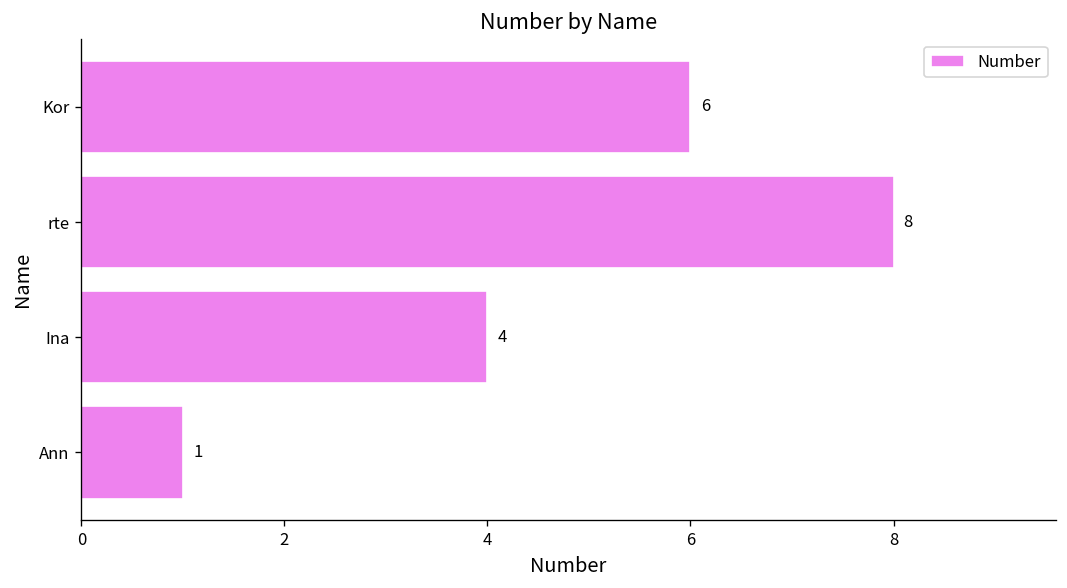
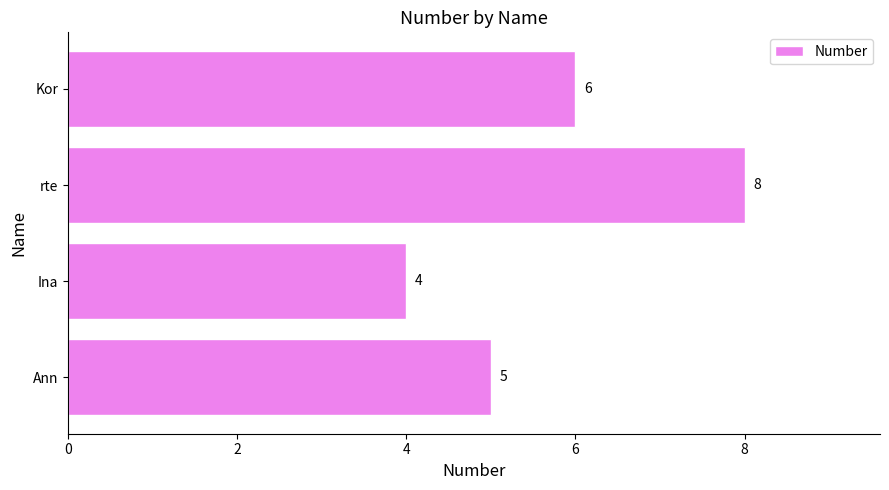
Ann: 1 -> 5
